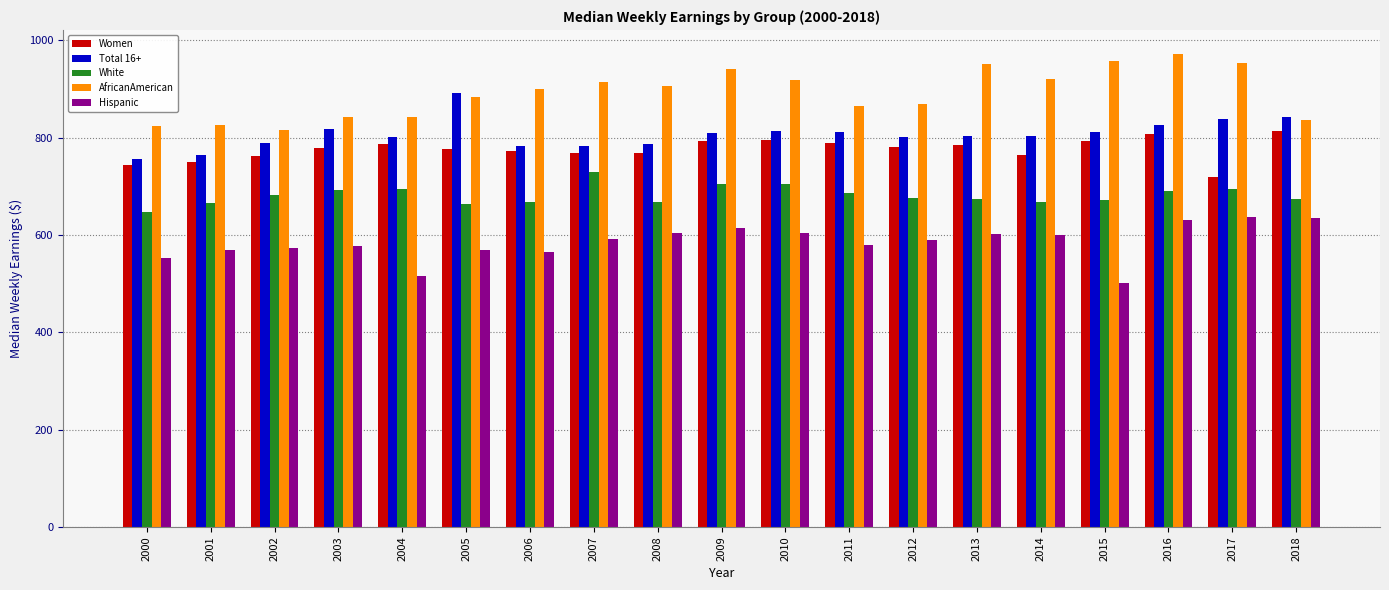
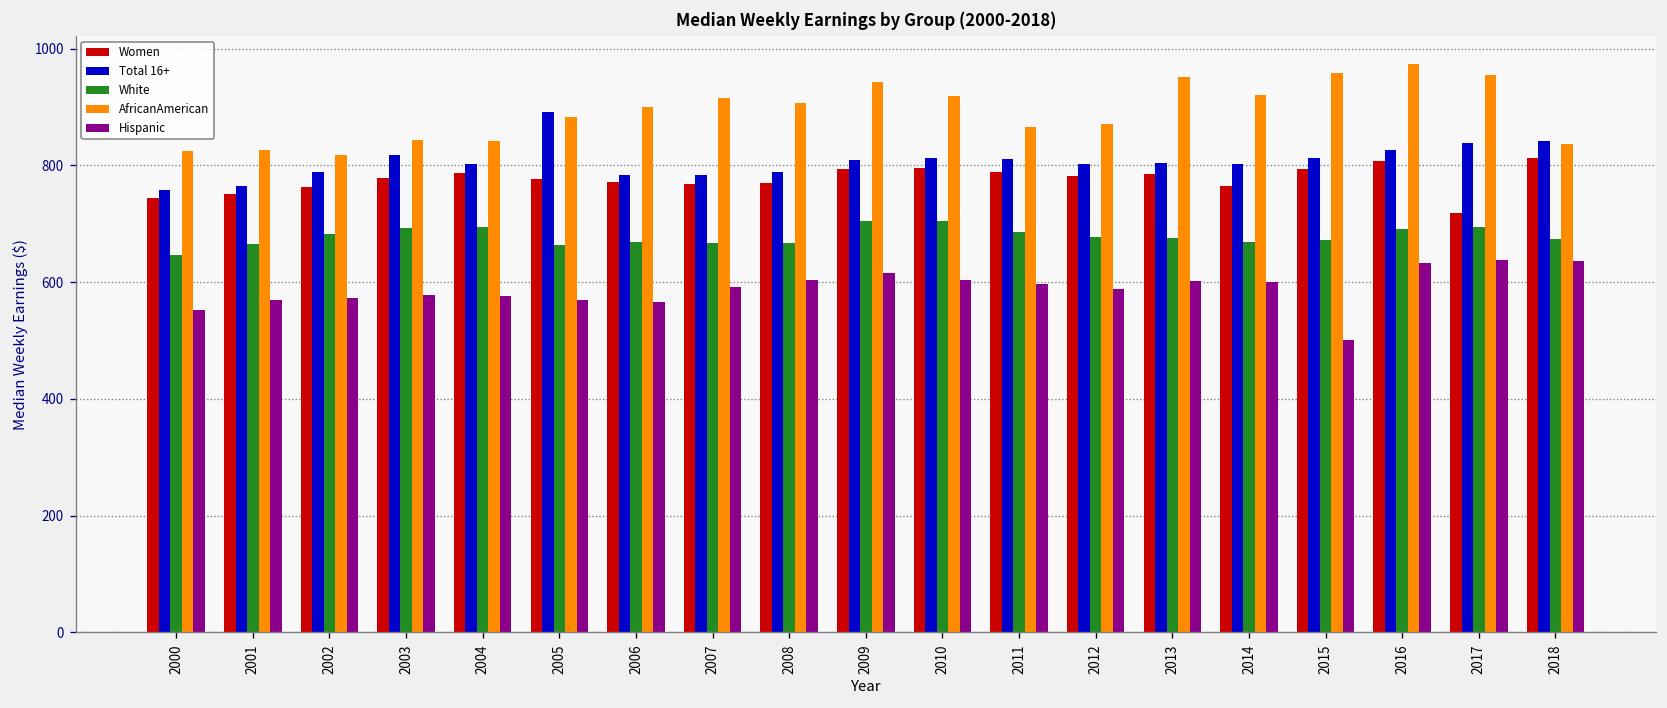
Hispanic, 2004: 520 -> 580
White, 2007: 730 -> 670
Hispanic, 2011: 580 -> 600
